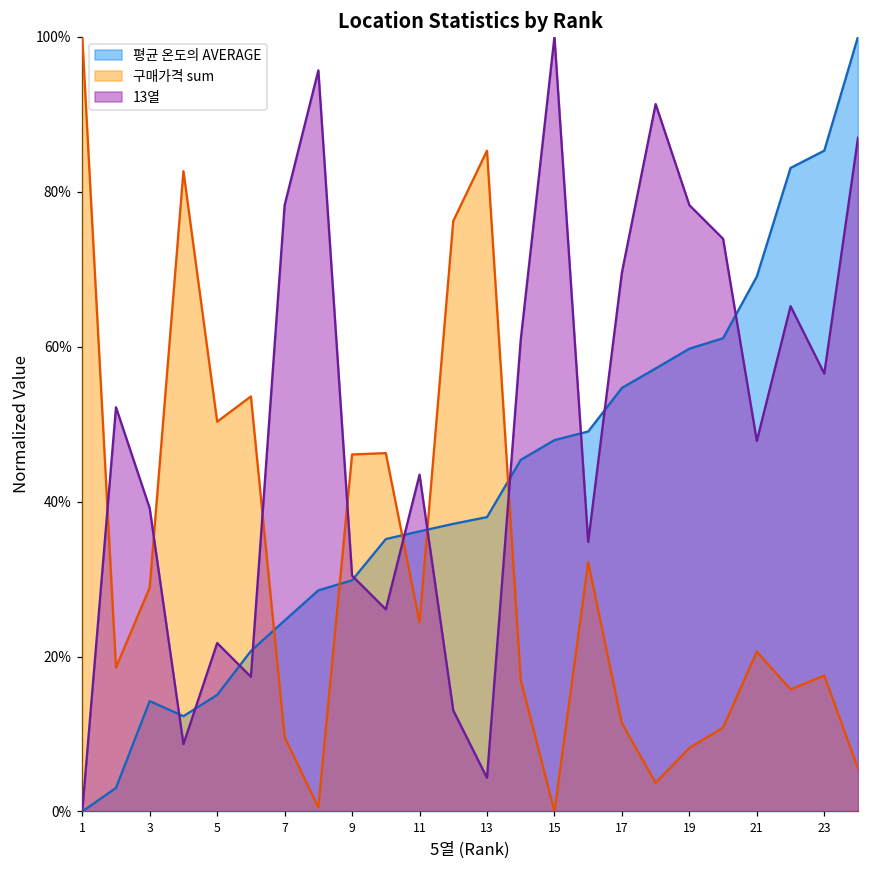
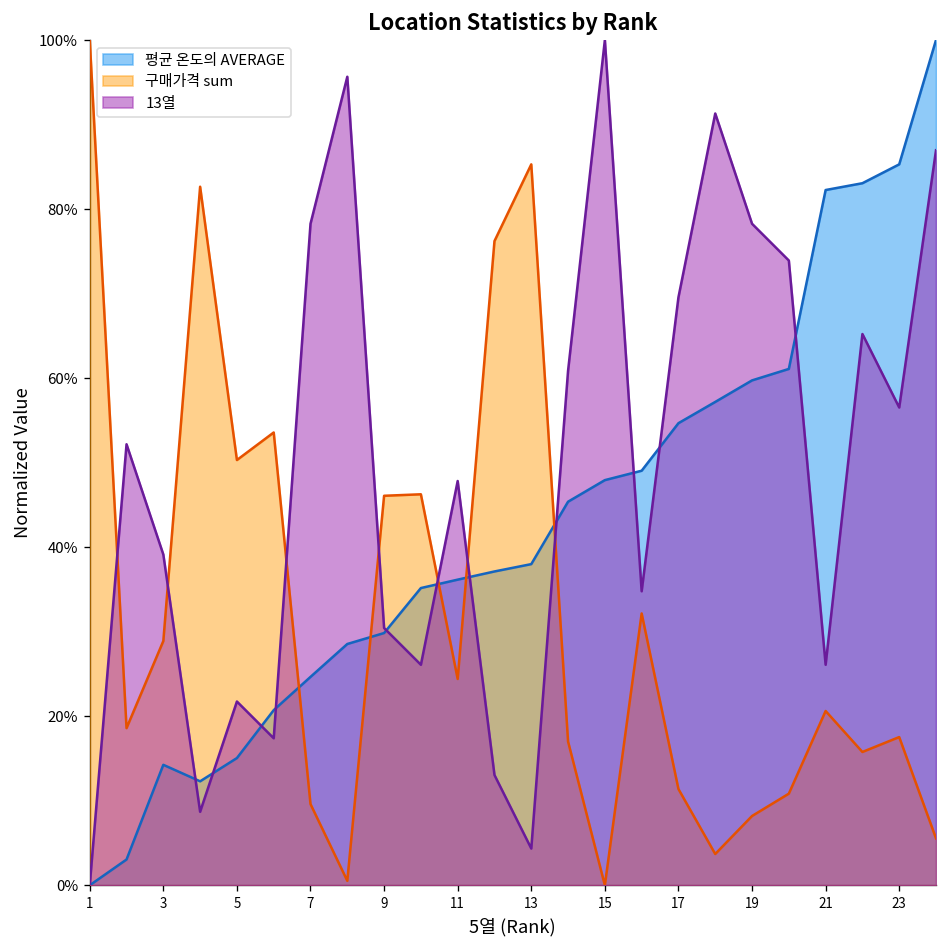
13열, 11: 43% -> 48%
평균 온도의 AVERAGE, 21: 69% -> 82%
13열, 21: 48% -> 26%
